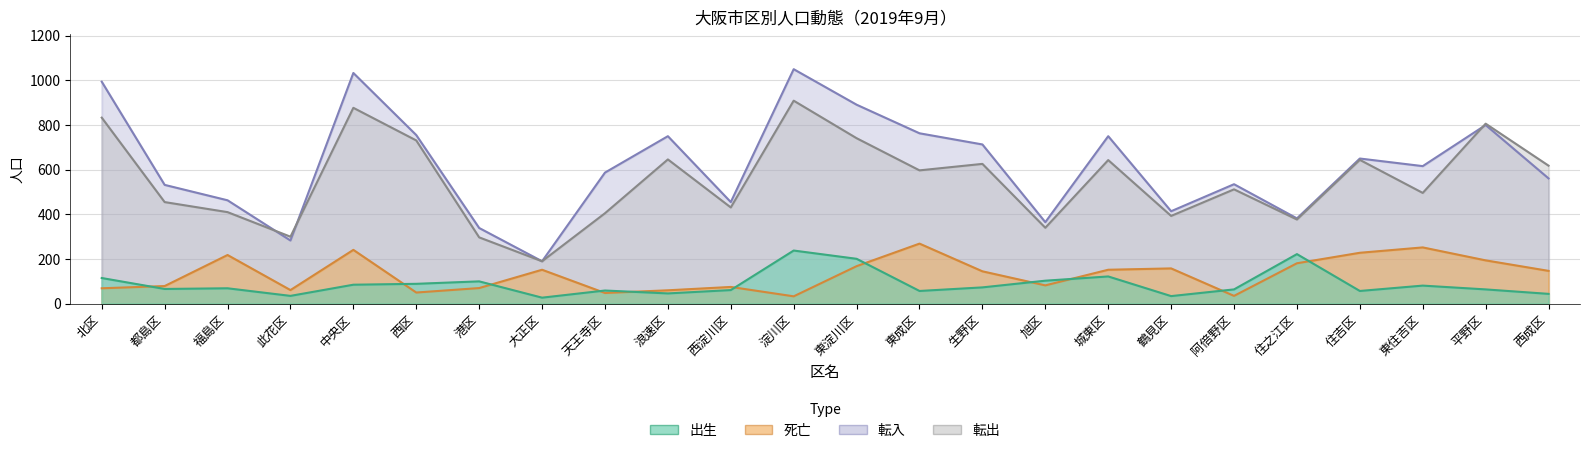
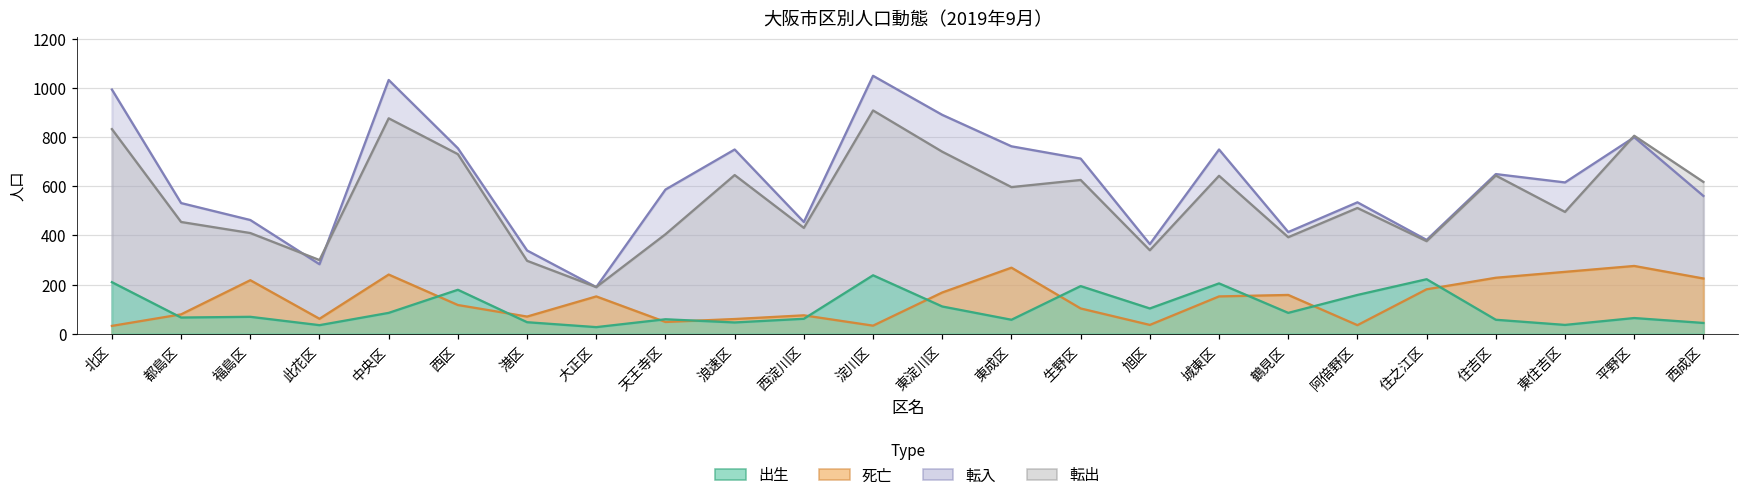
死亡, 北区: 70 -> 30
出生, 北区: 120 -> 210
死亡, 西区: 50 -> 120
出生, 西区: 90 -> 180
出生, 港区: 100 -> 50
出生, 東淀川区: 200 -> 110
死亡, 生野区: 150 -> 100
出生, 生野区: 70 -> 190
死亡, 旭区: 80 -> 40
出生, 城東区: 120 -> 210
出生, 鶴見区: 30 -> 90
出生, 阿倍野区: 60 -> 160
出生, 東住吉区: 80 -> 40
死亡, 平野区: 190 -> 280
死亡, 西成区: 150 -> 230
